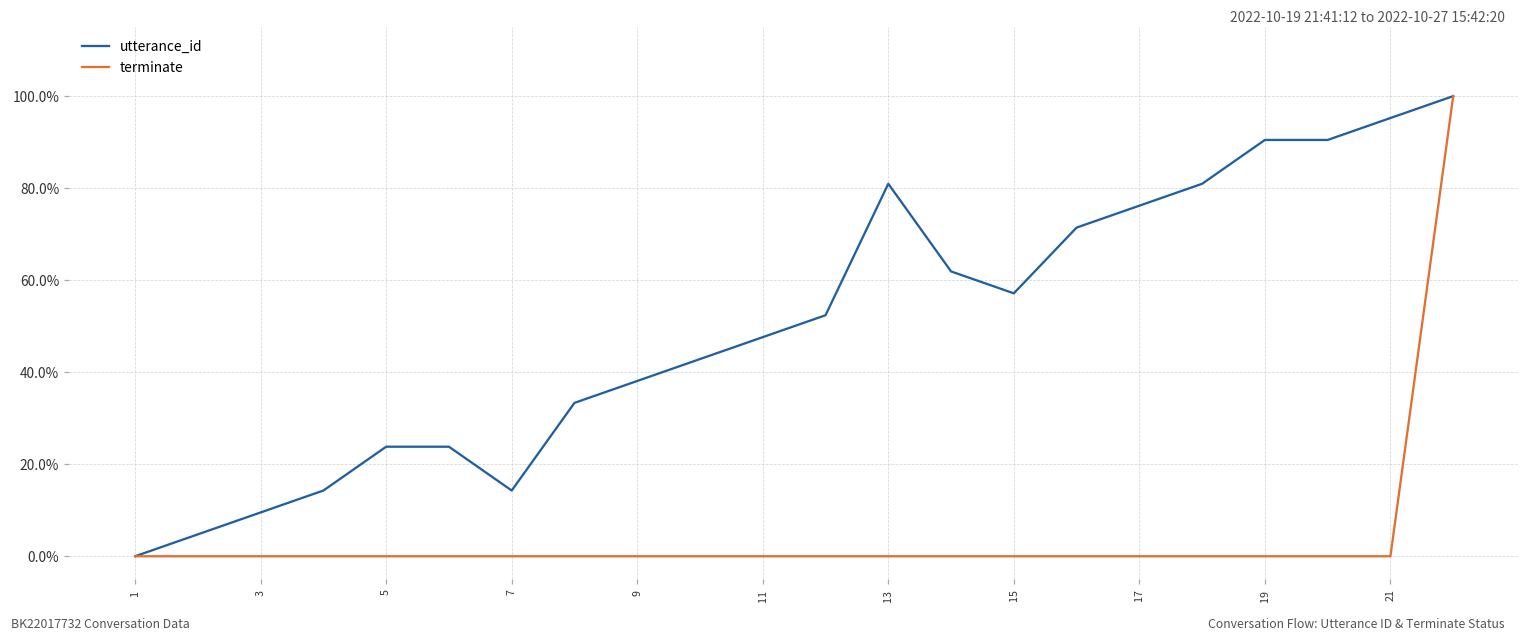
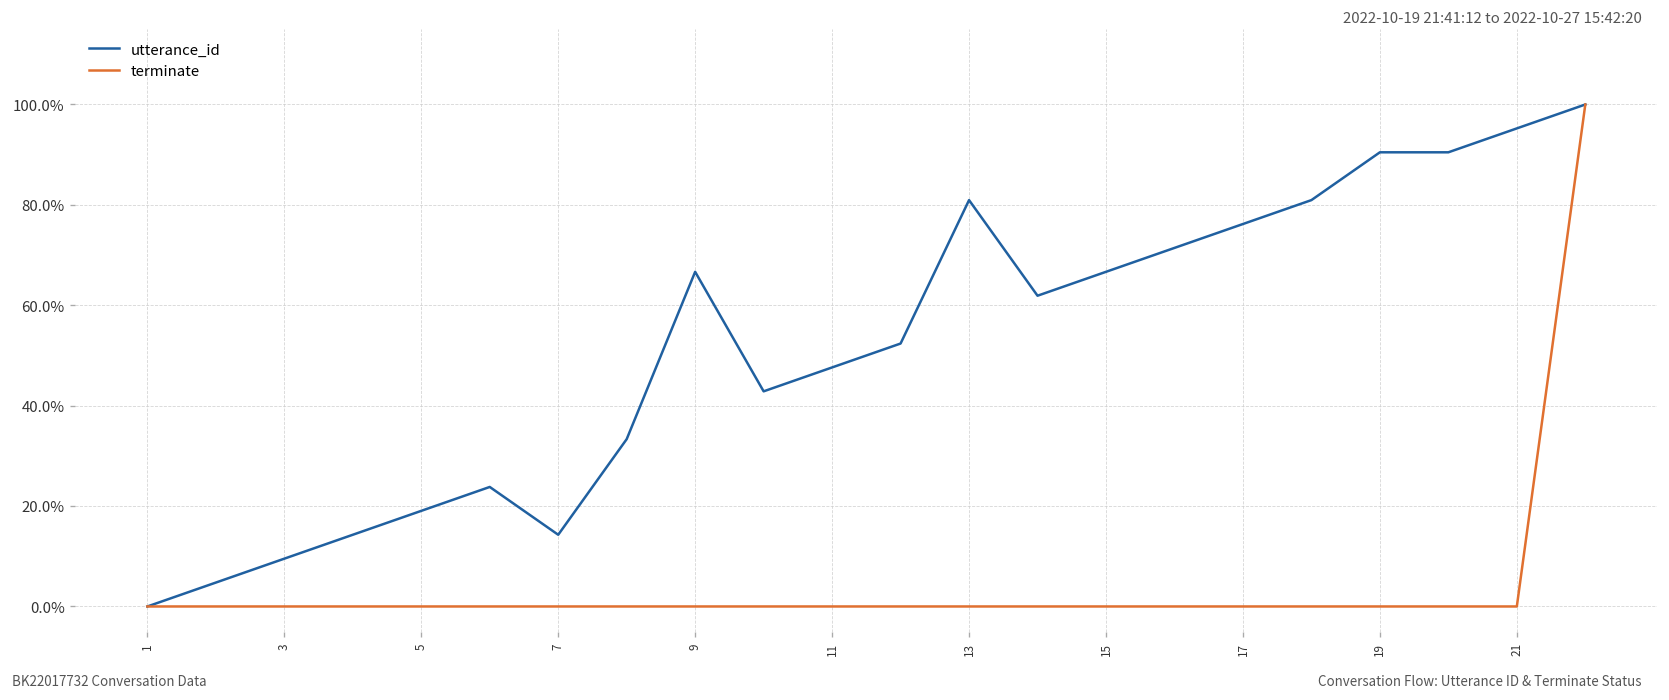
utterance_id, 5: 24% -> 19%
utterance_id, 9: 38% -> 67%
utterance_id, 15: 57% -> 67%
